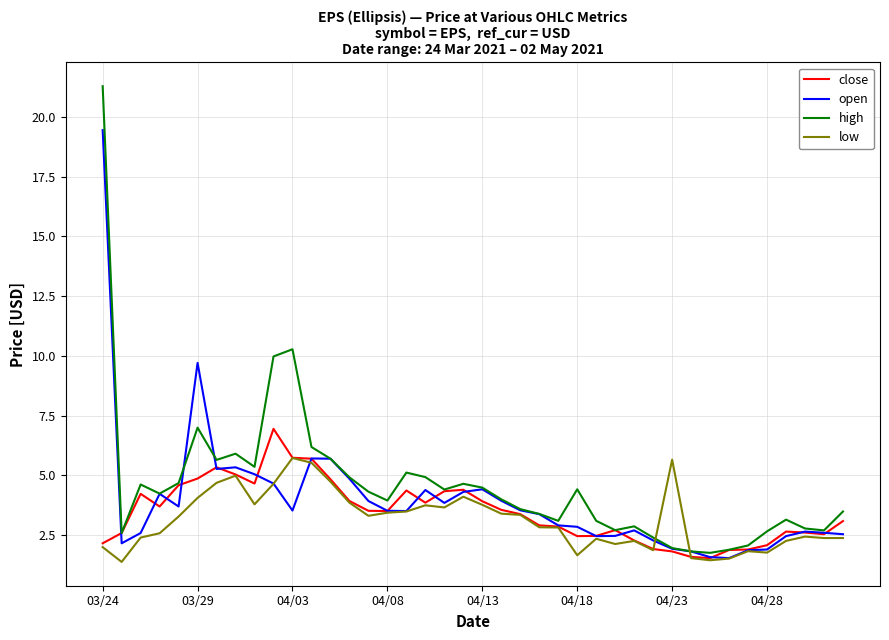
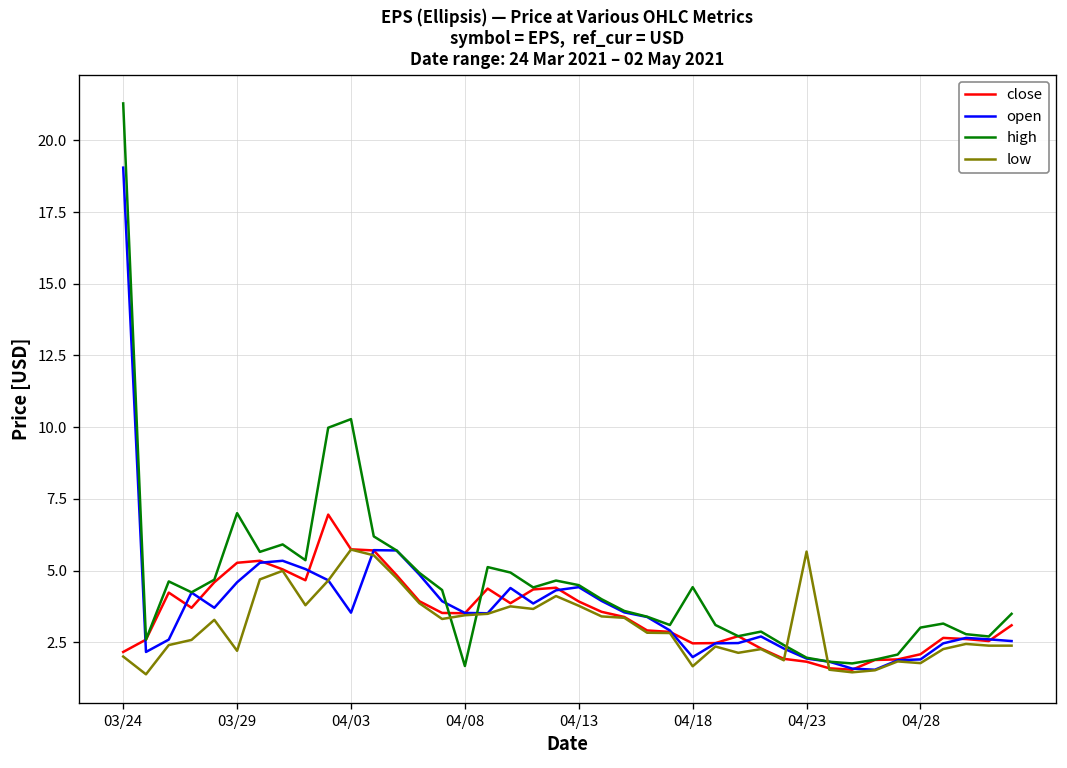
open, 03/24: 19.5 -> 19.1
close, 03/29: 4.9 -> 5.3
open, 03/29: 9.7 -> 4.6
low, 03/29: 4.1 -> 2.2
high, 04/08: 4.0 -> 1.7
open, 04/18: 2.9 -> 2.0
high, 04/28: 2.7 -> 3.0
